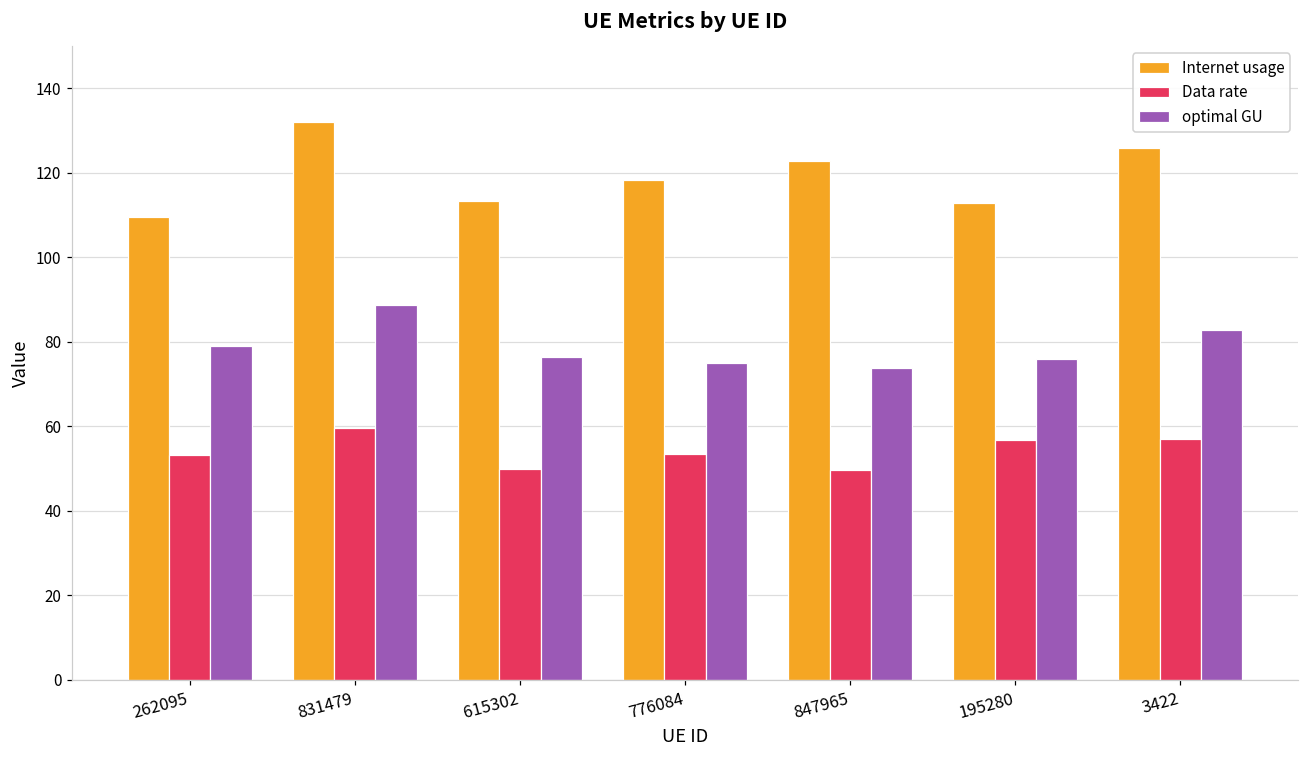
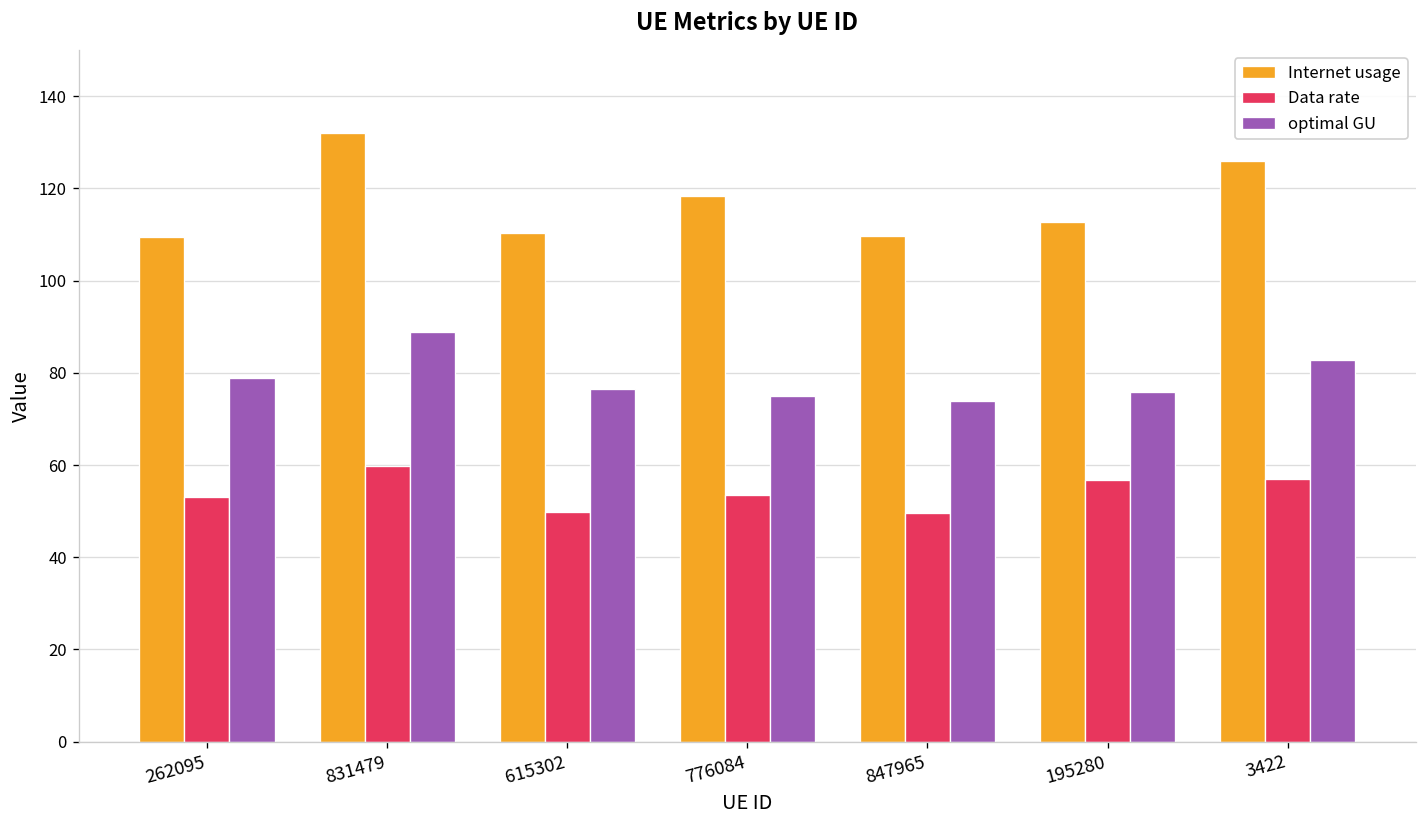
Internet usage, 615302: 113 -> 110
Internet usage, 847965: 123 -> 110
